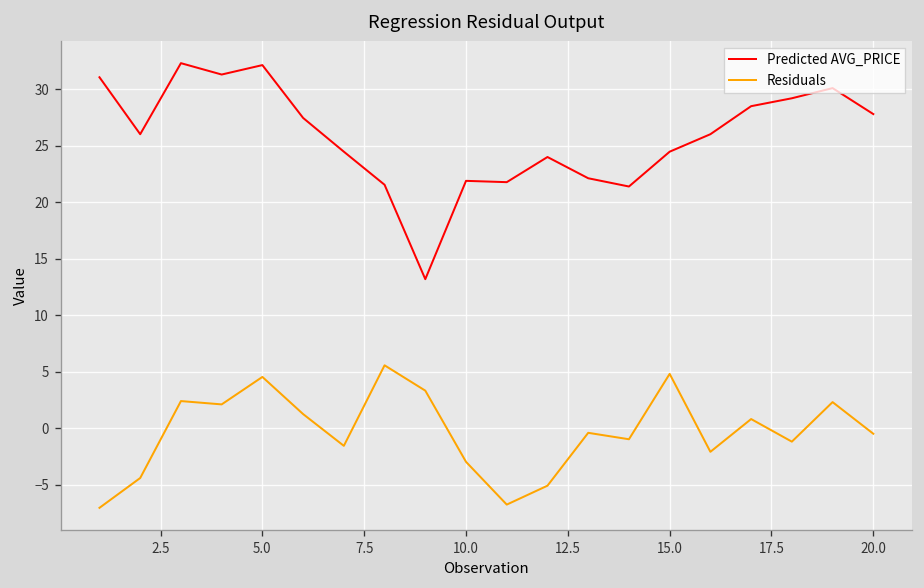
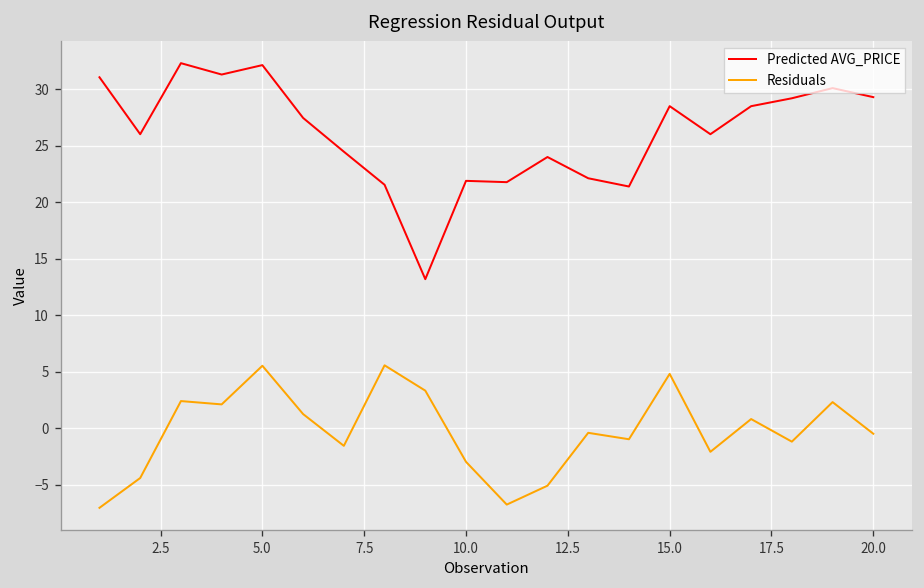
Residuals, 5.0: 5 -> 6
Predicted AVG_PRICE, 15.0: 24 -> 29
Predicted AVG_PRICE, 20.0: 28 -> 29
